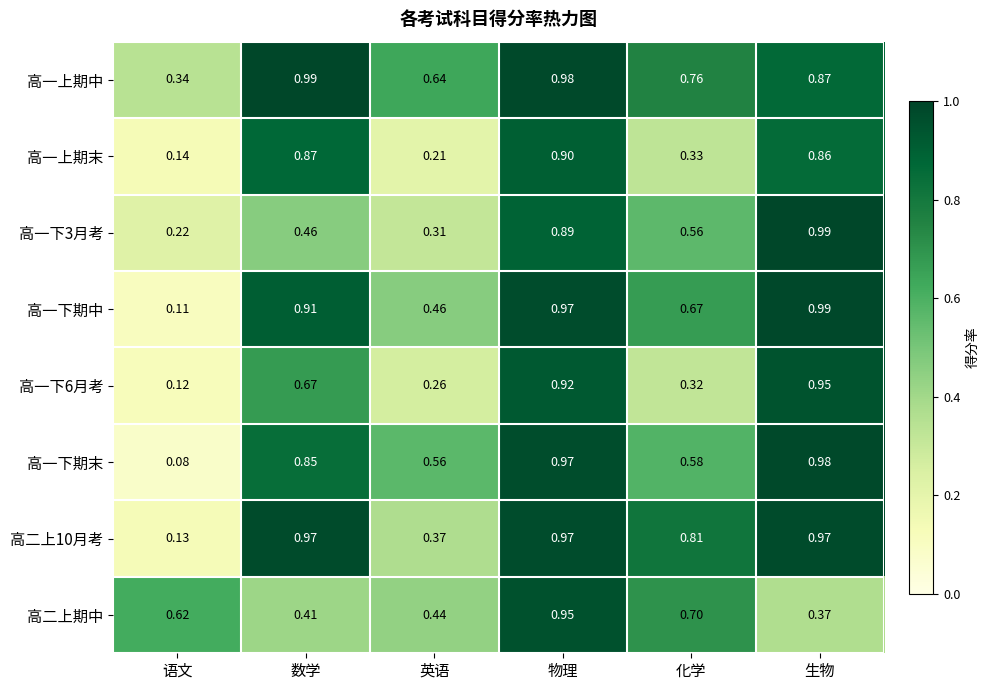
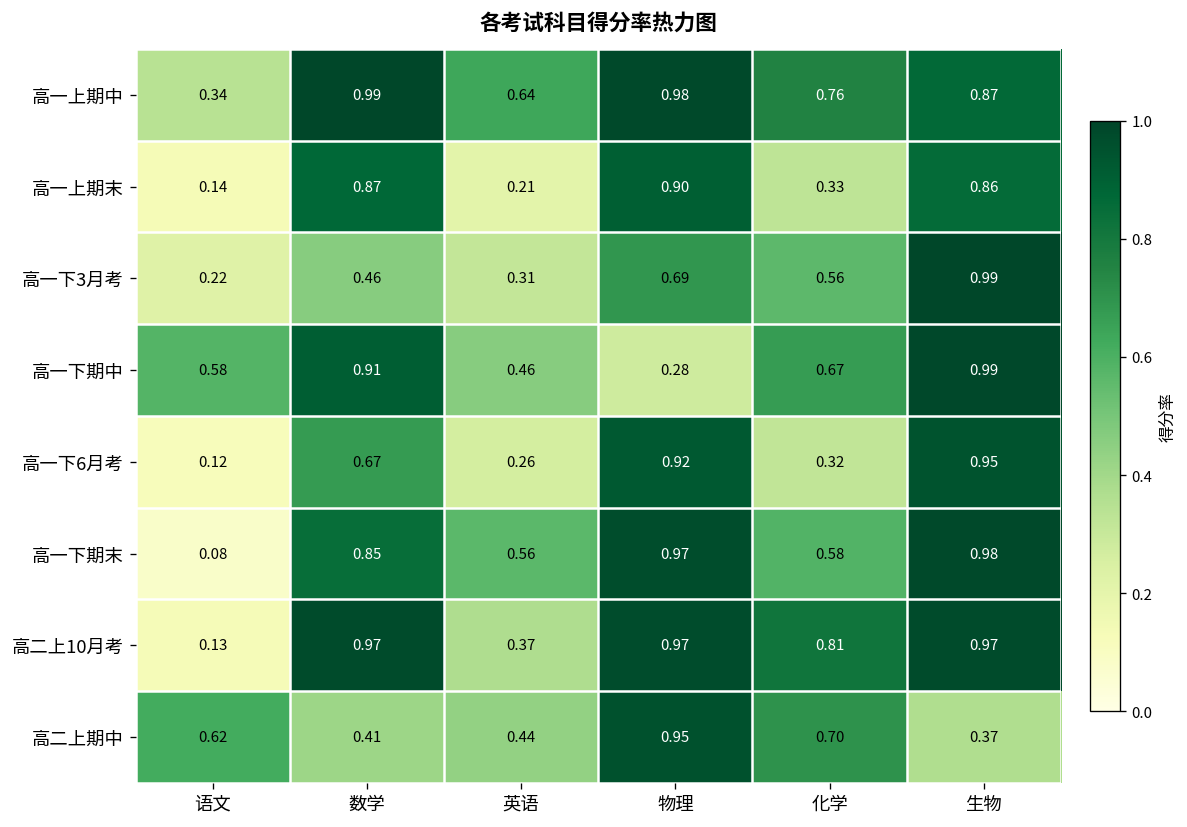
高一下3月考, 物理: 0.89 -> 0.69
高一下期中, 语文: 0.11 -> 0.58
高一下期中, 物理: 0.97 -> 0.28
